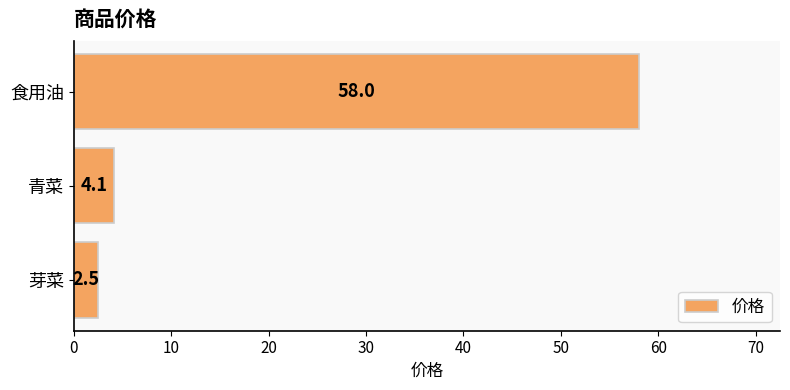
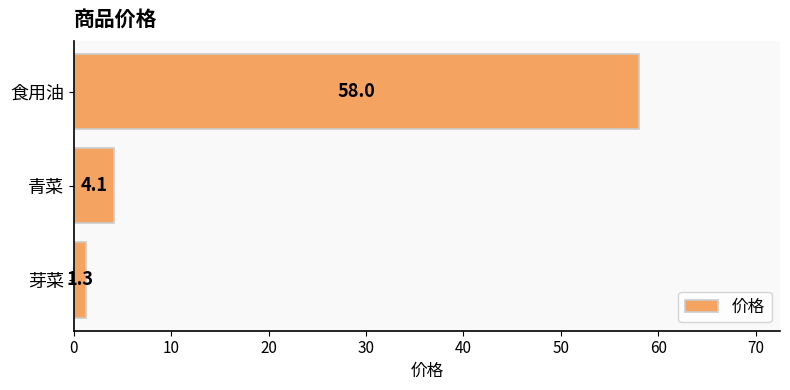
芽菜: 2.5 -> 1.3
